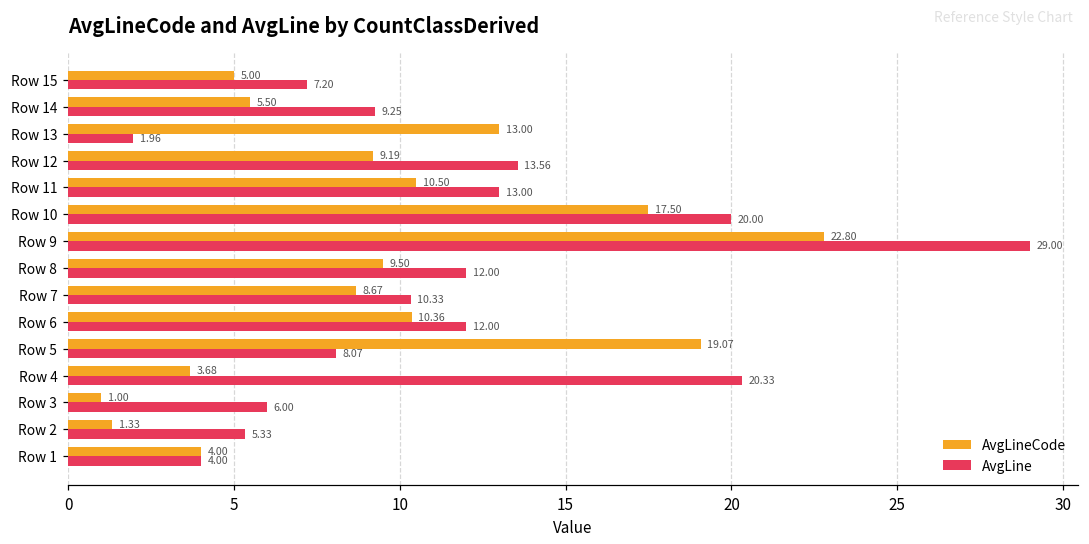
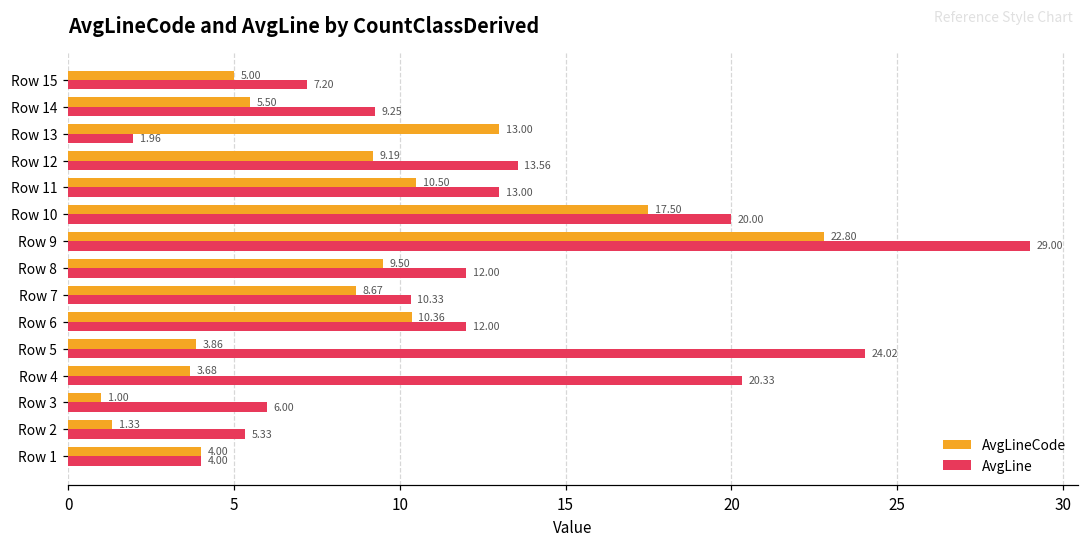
AvgLineCode, Row 5: 19.07 -> 3.86
AvgLine, Row 5: 8.07 -> 24.02
